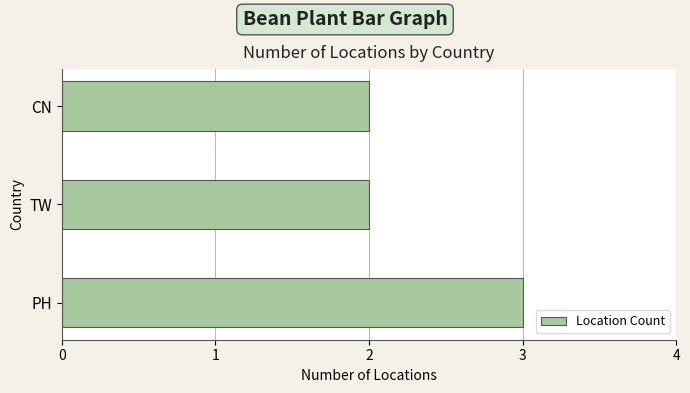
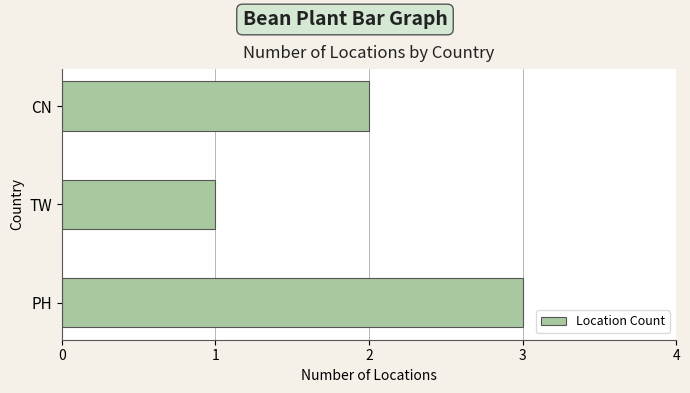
TW: 2 -> 1
